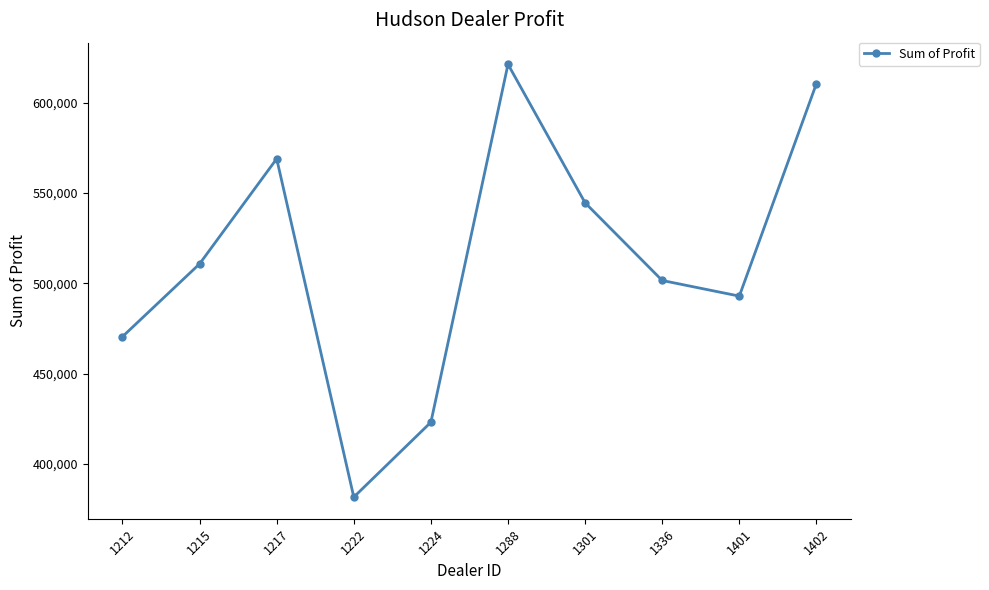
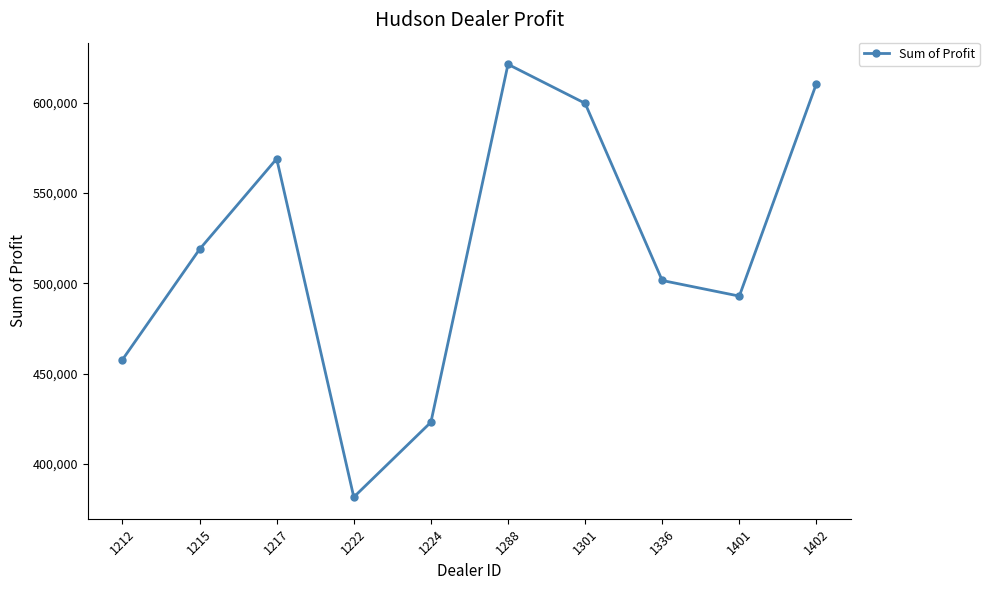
1212: 470,000 -> 458,000
1215: 511,000 -> 519,000
1301: 545,000 -> 600,000
